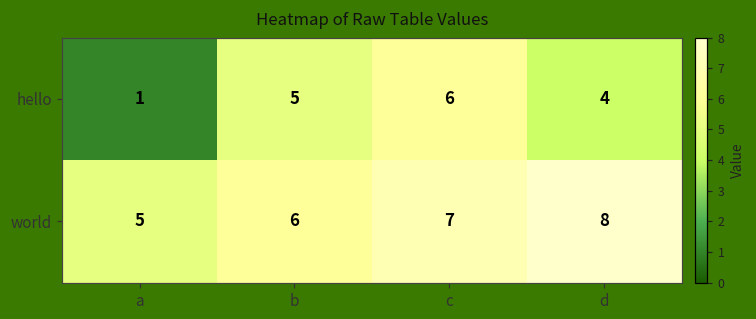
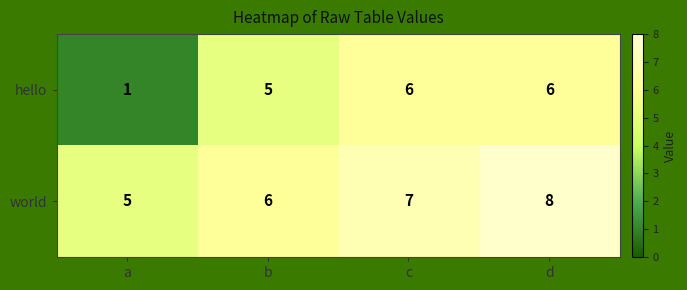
hello, d: 4 -> 6
